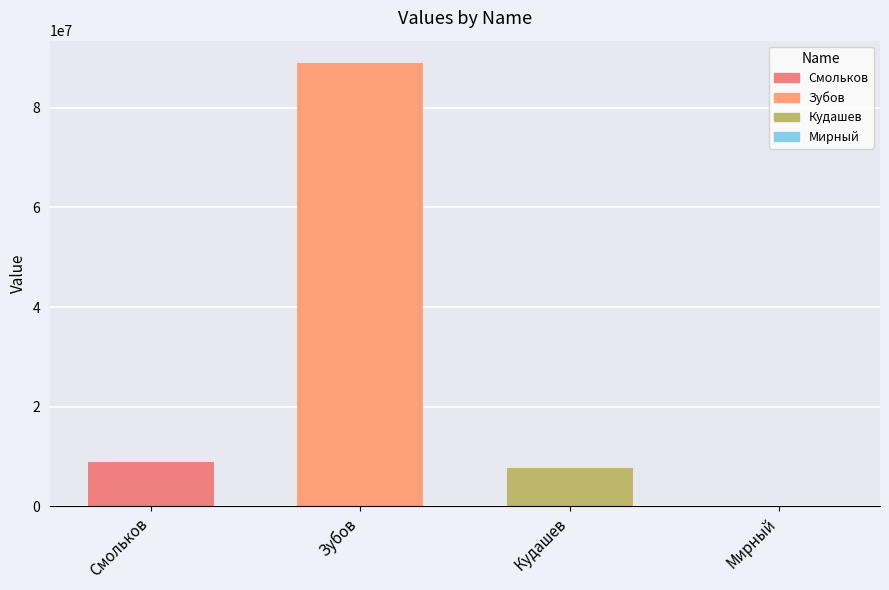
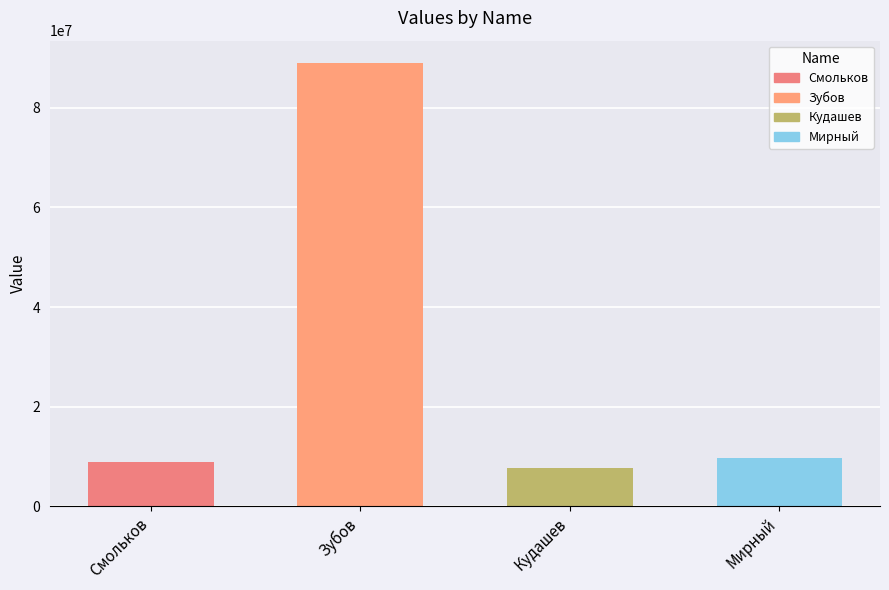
Мирный: 0 -> 10000000
